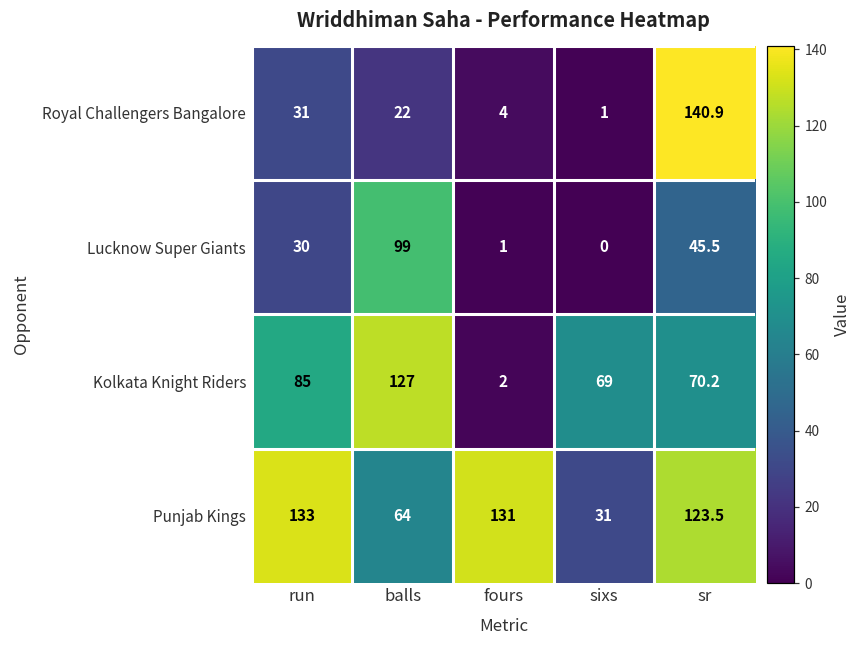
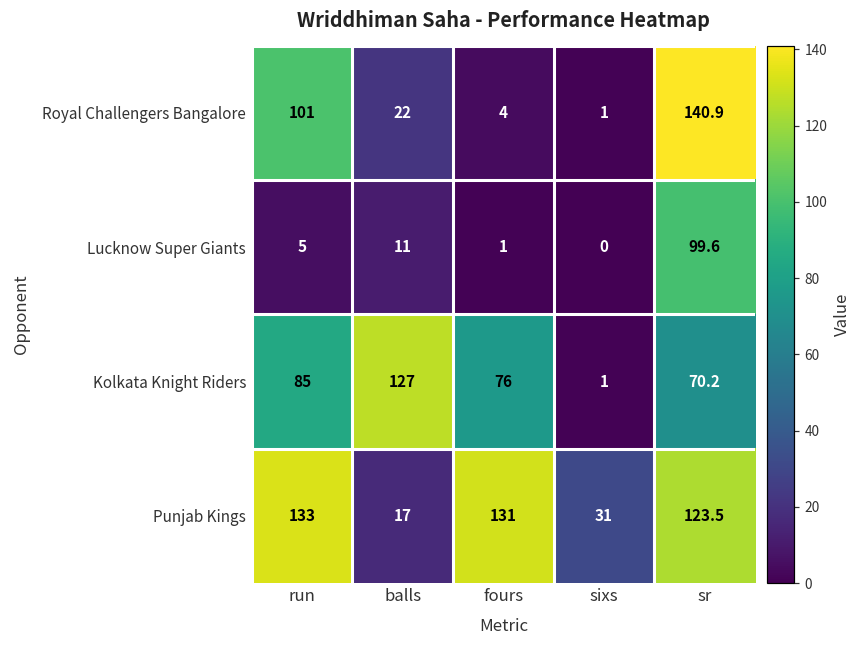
Royal Challengers Bangalore, run: 31 -> 101
Lucknow Super Giants, run: 30 -> 5
Lucknow Super Giants, balls: 99 -> 11
Lucknow Super Giants, sr: 45.5 -> 99.6
Kolkata Knight Riders, fours: 2 -> 76
Kolkata Knight Riders, sixs: 69 -> 1
Punjab Kings, balls: 64 -> 17
